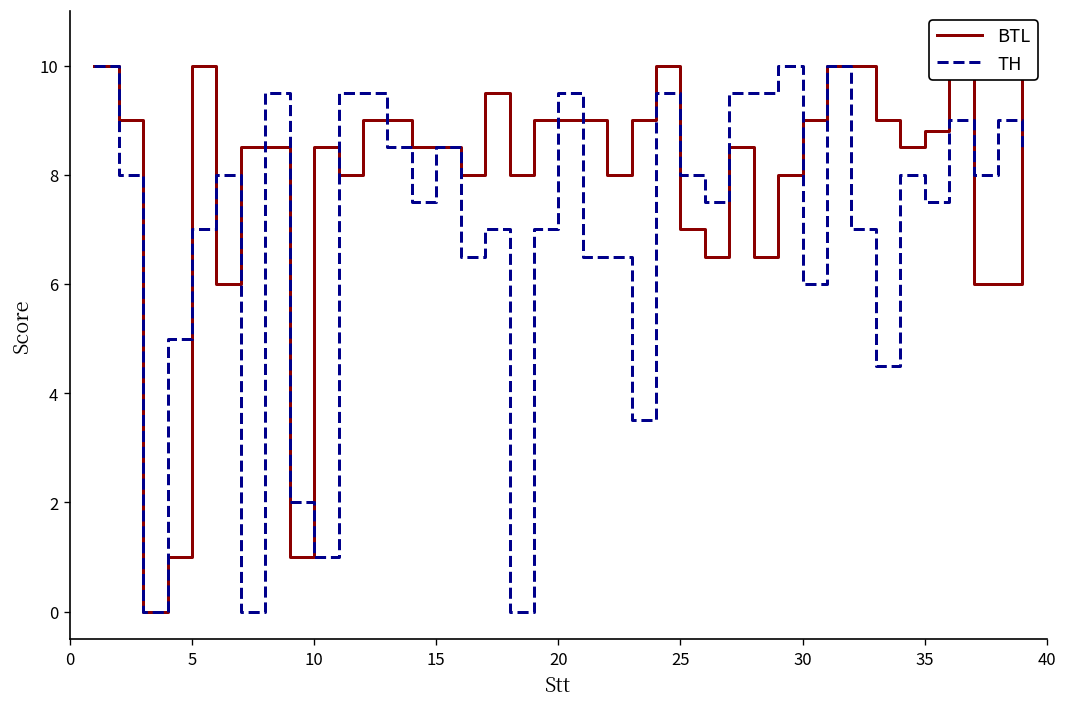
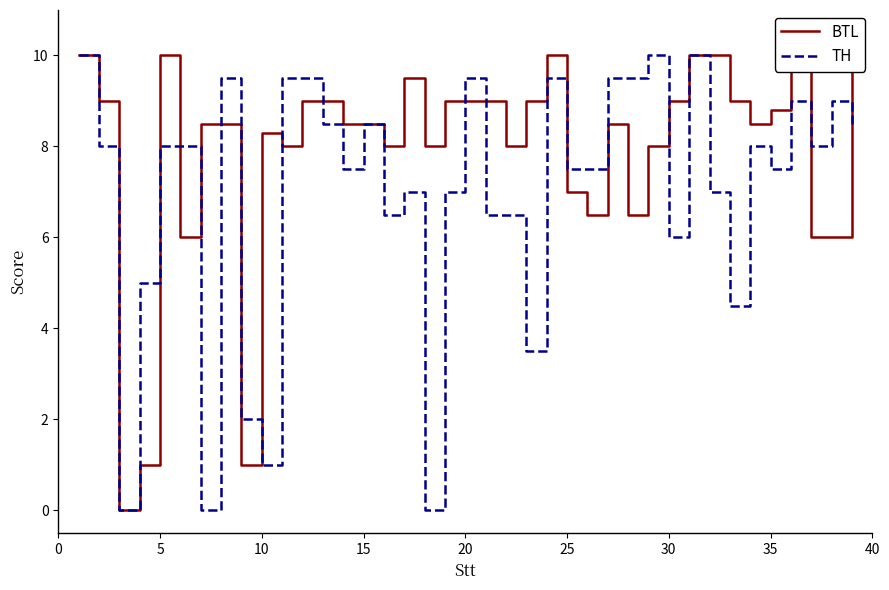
TH, 5: 7 -> 8
BTL, 10: 8.5 -> 8.3
TH, 25: 8.0 -> 7.5
